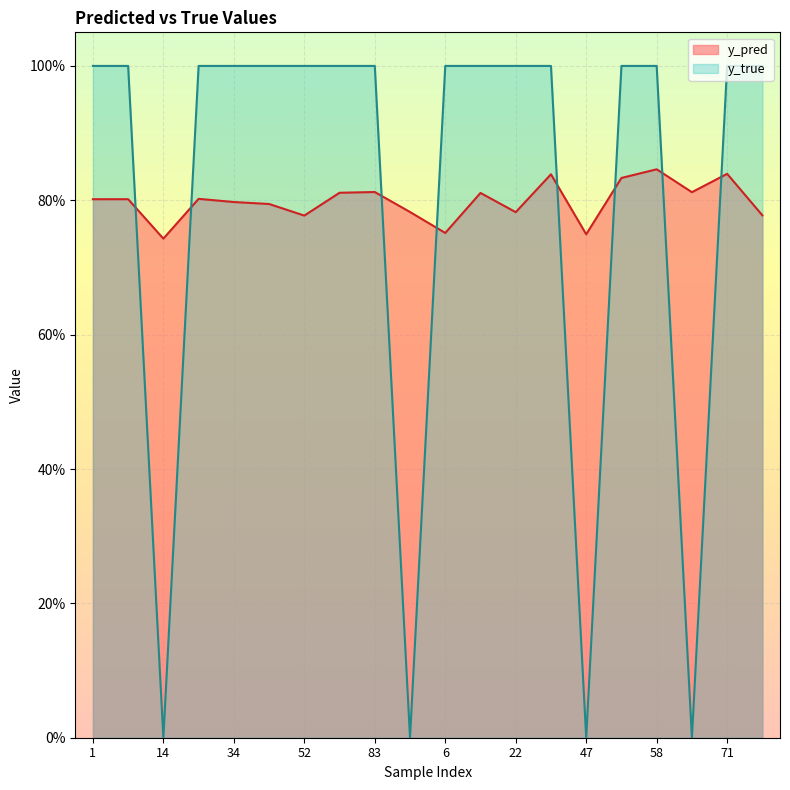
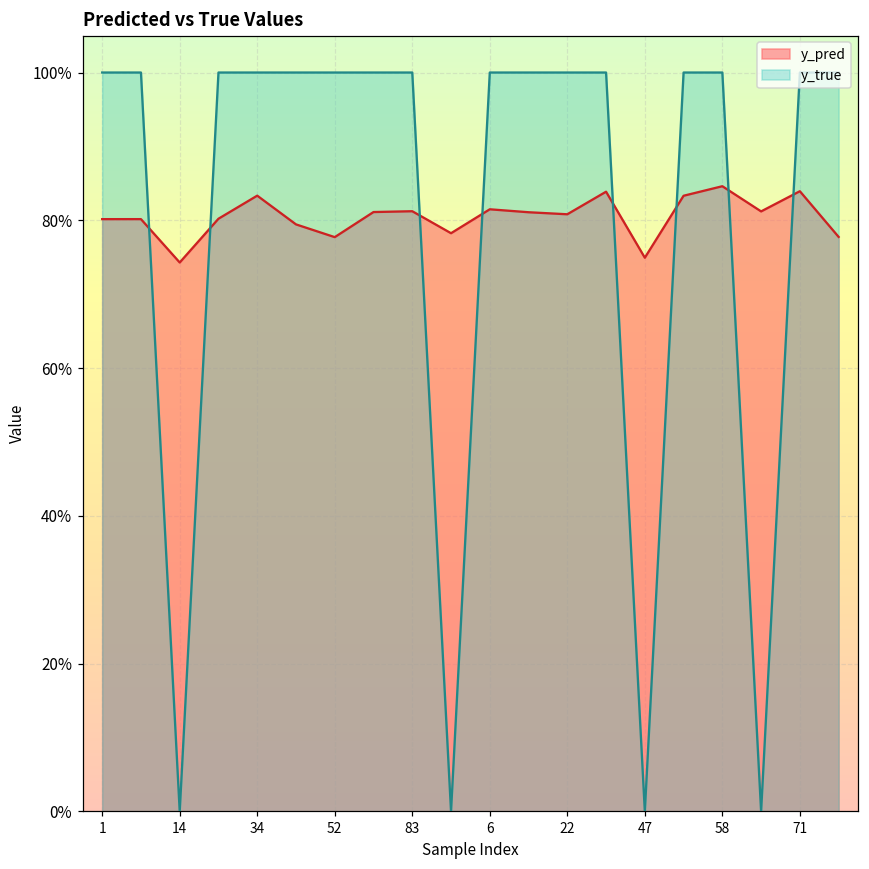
y_pred, 34: 80% -> 83%
y_pred, 6: 75% -> 81%
y_pred, 22: 78% -> 81%
